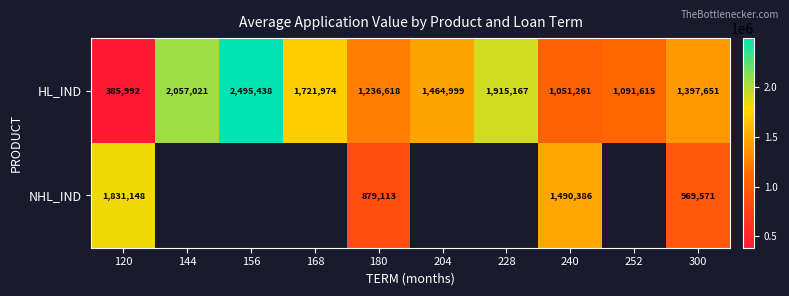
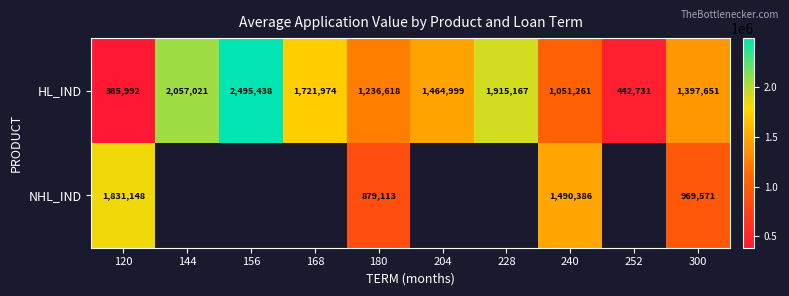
HL_IND, 252: 1,091,615 -> 442,731
